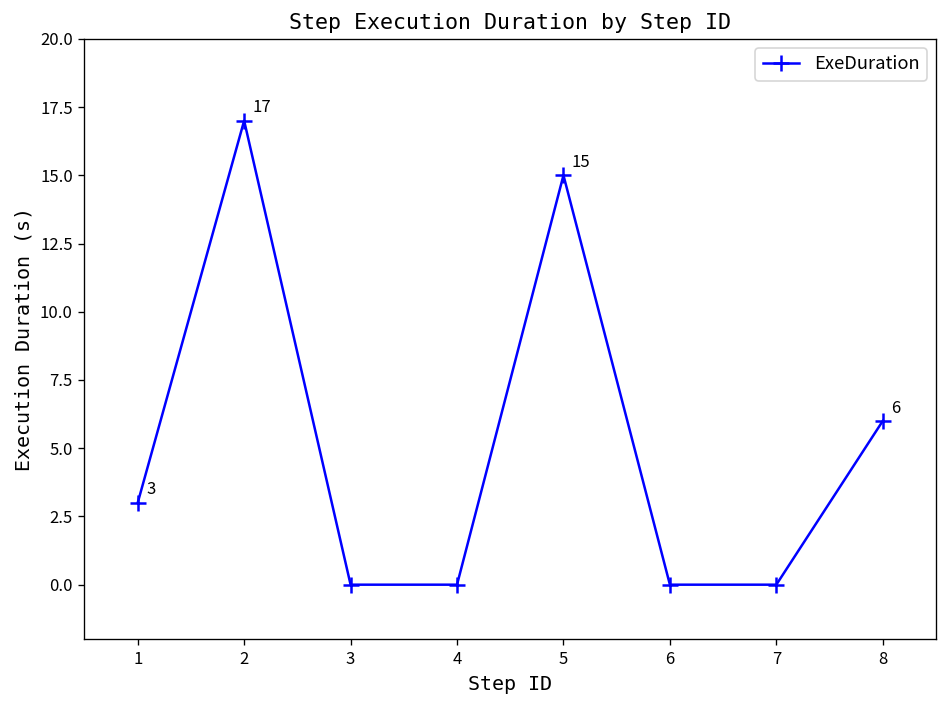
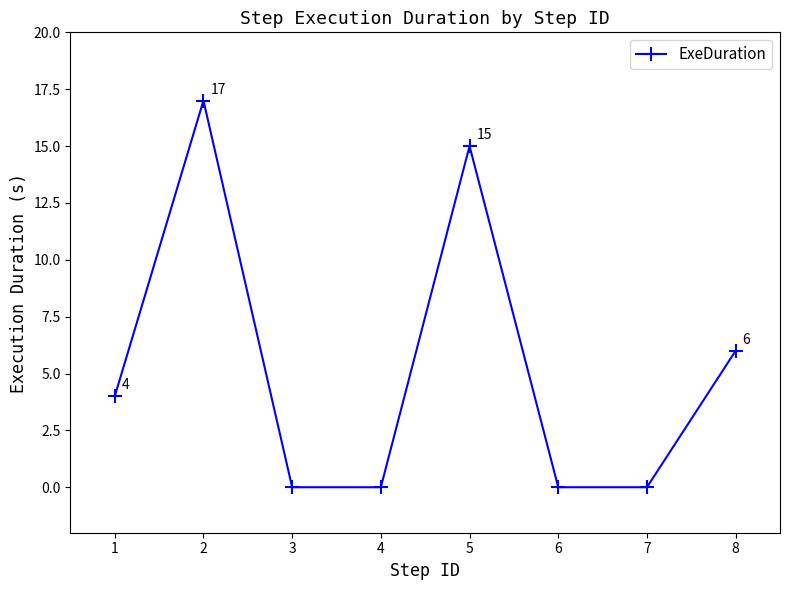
1: 3 -> 4
